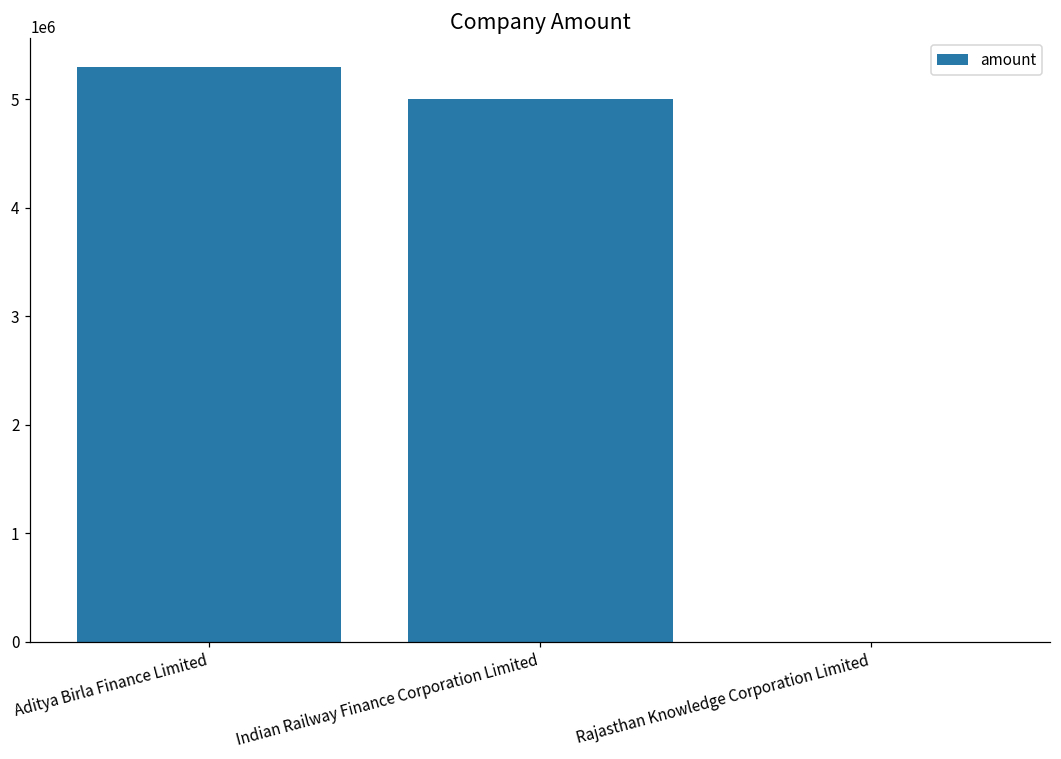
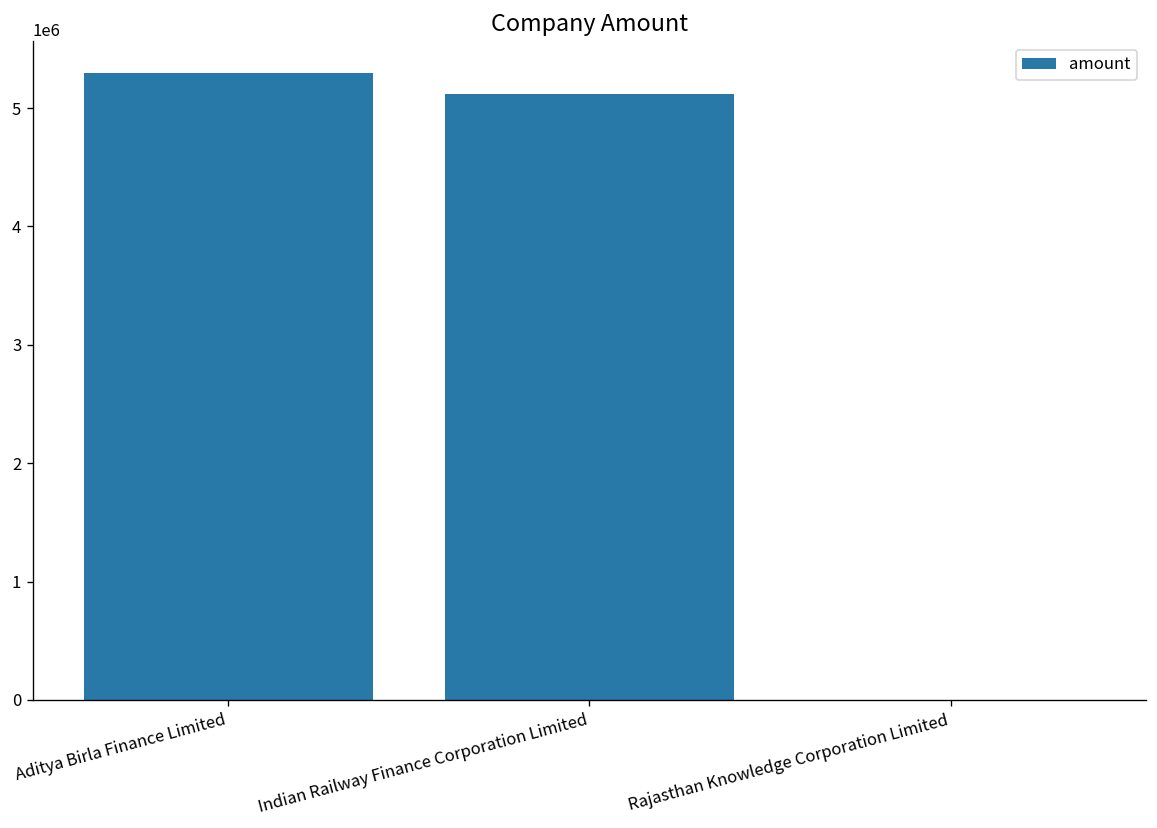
Indian Railway Finance Corporation Limited: 5000000 -> 5100000
